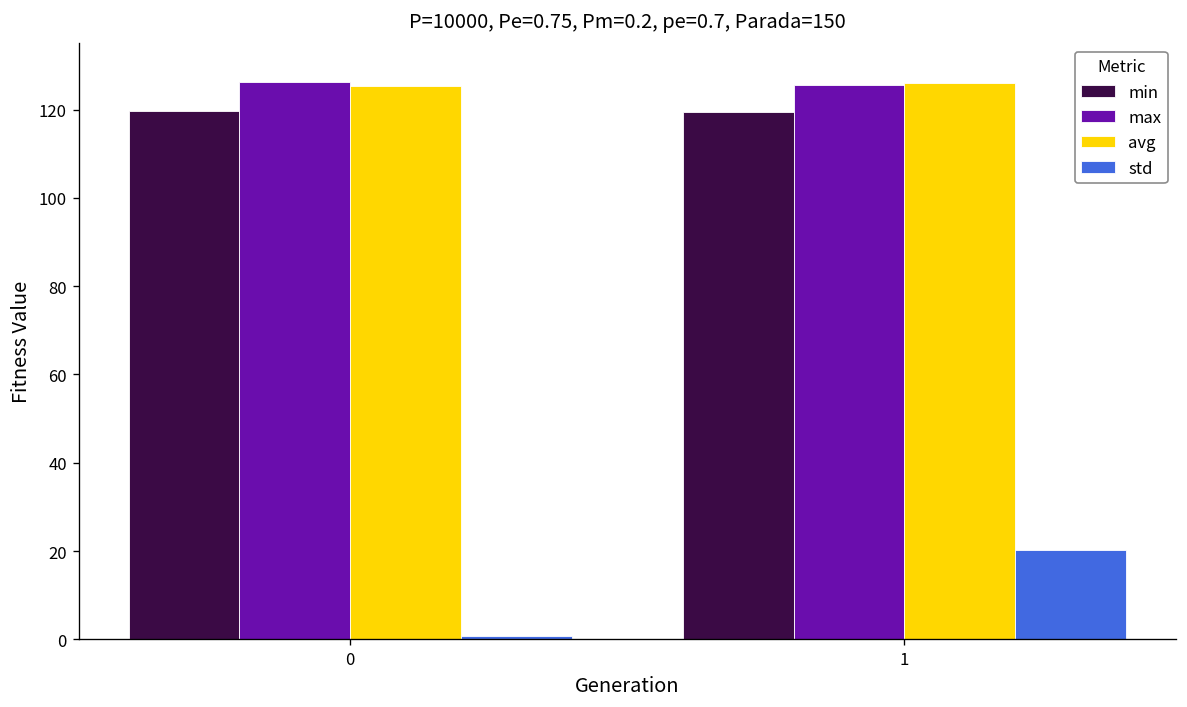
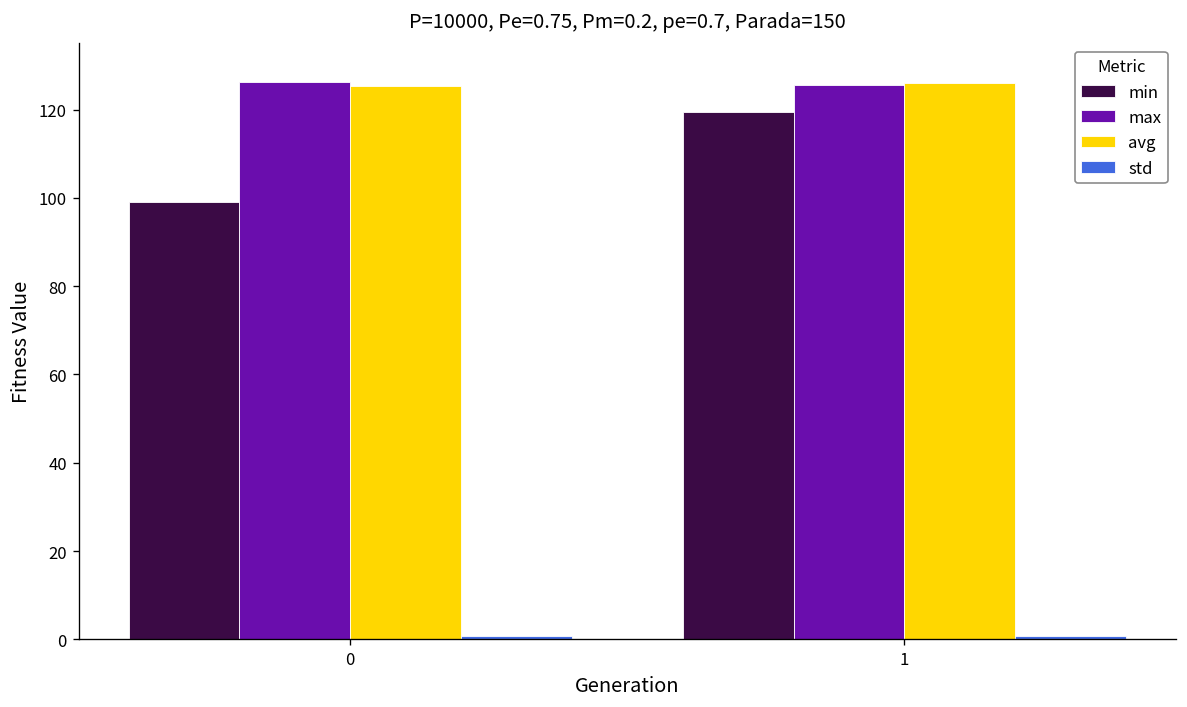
min, 0: 120 -> 99
std, 1: 20 -> 1
